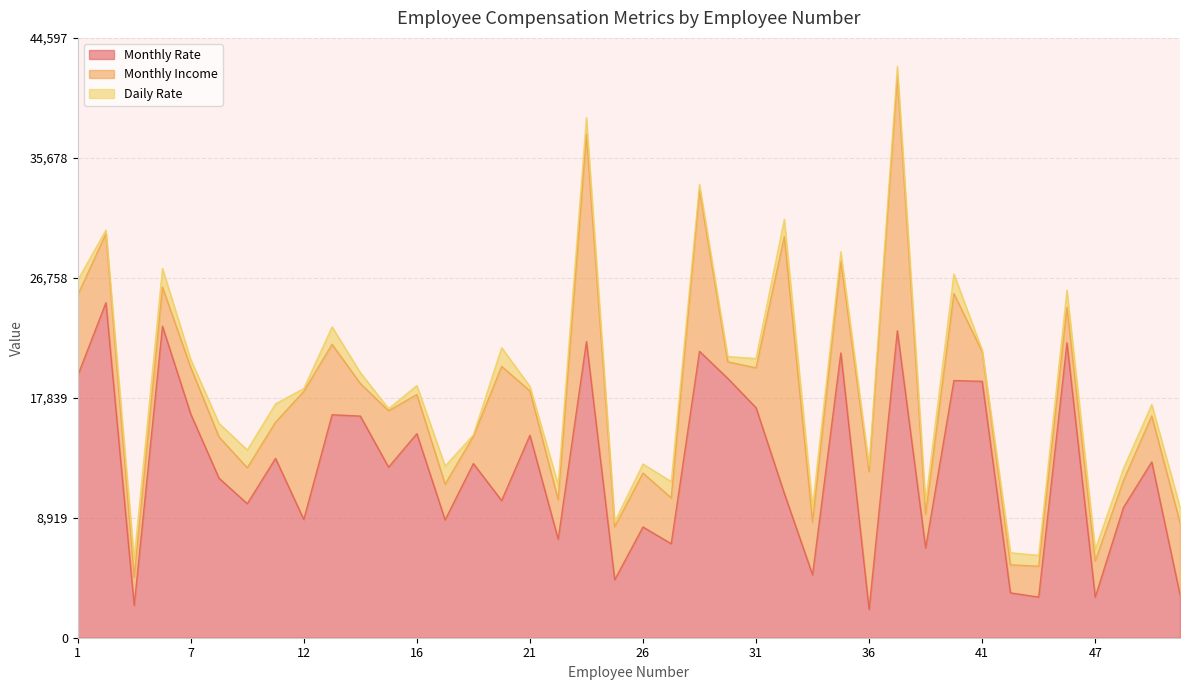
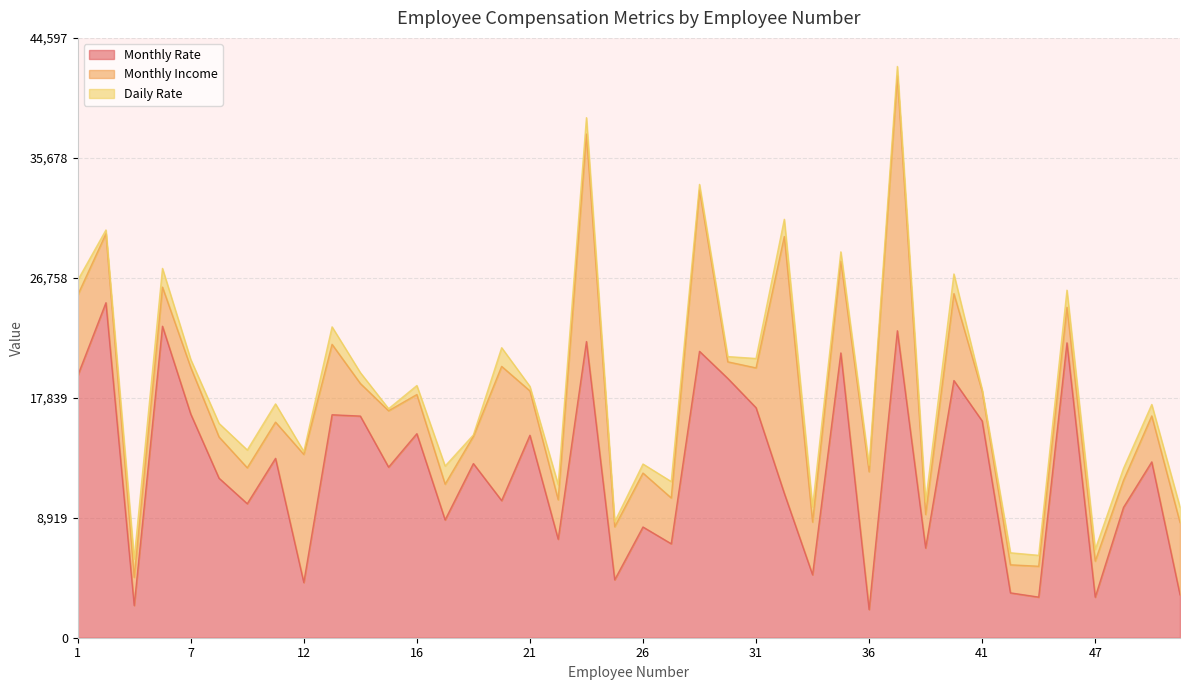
Monthly Rate, 12: 8,800 -> 4,100
Monthly Rate, 41: 19,100 -> 16,100
